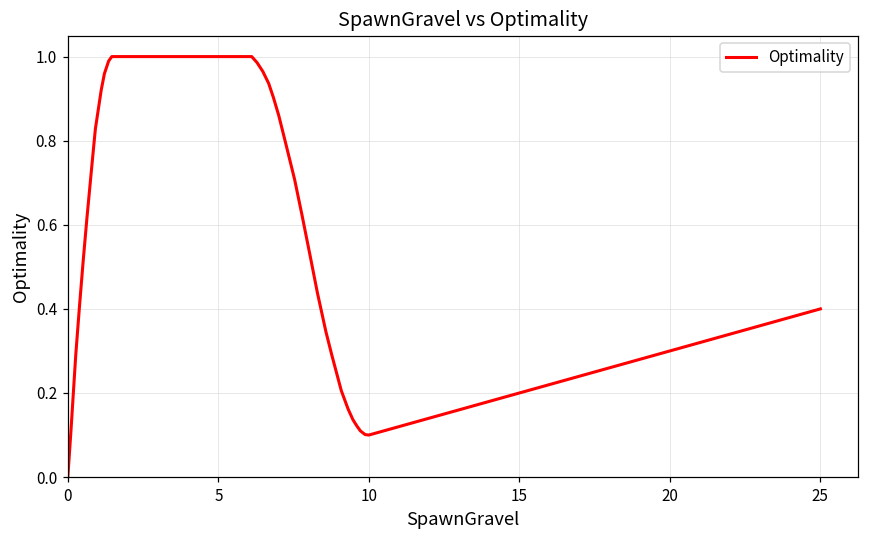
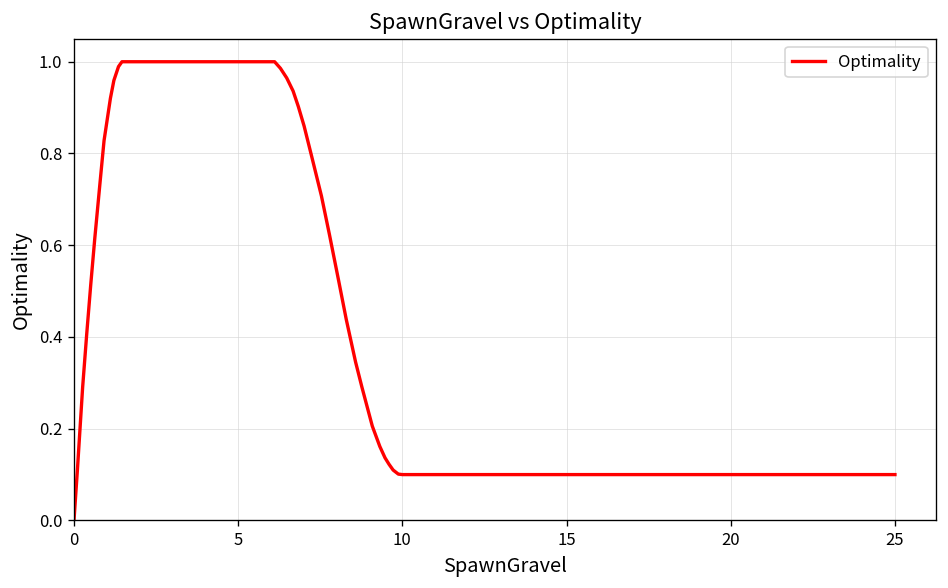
25: 0.4 -> 0.1
